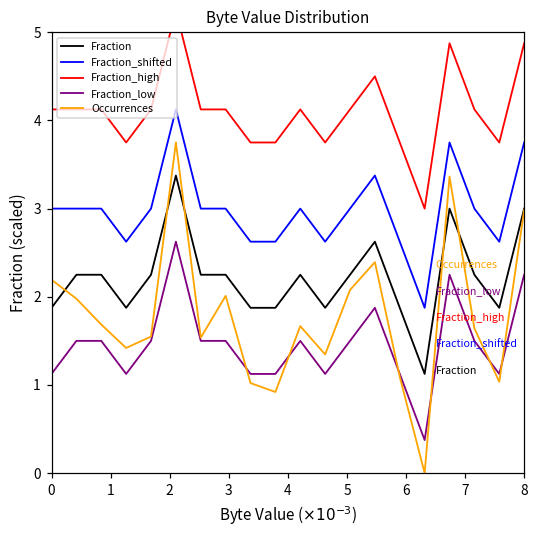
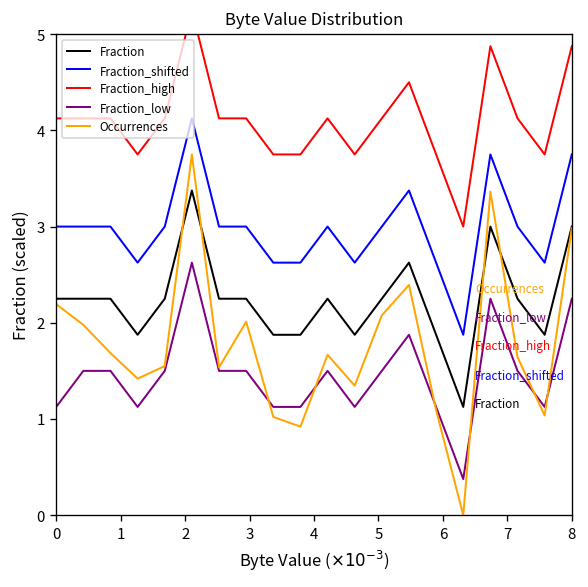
Fraction, 0: 1.9 -> 2.3
